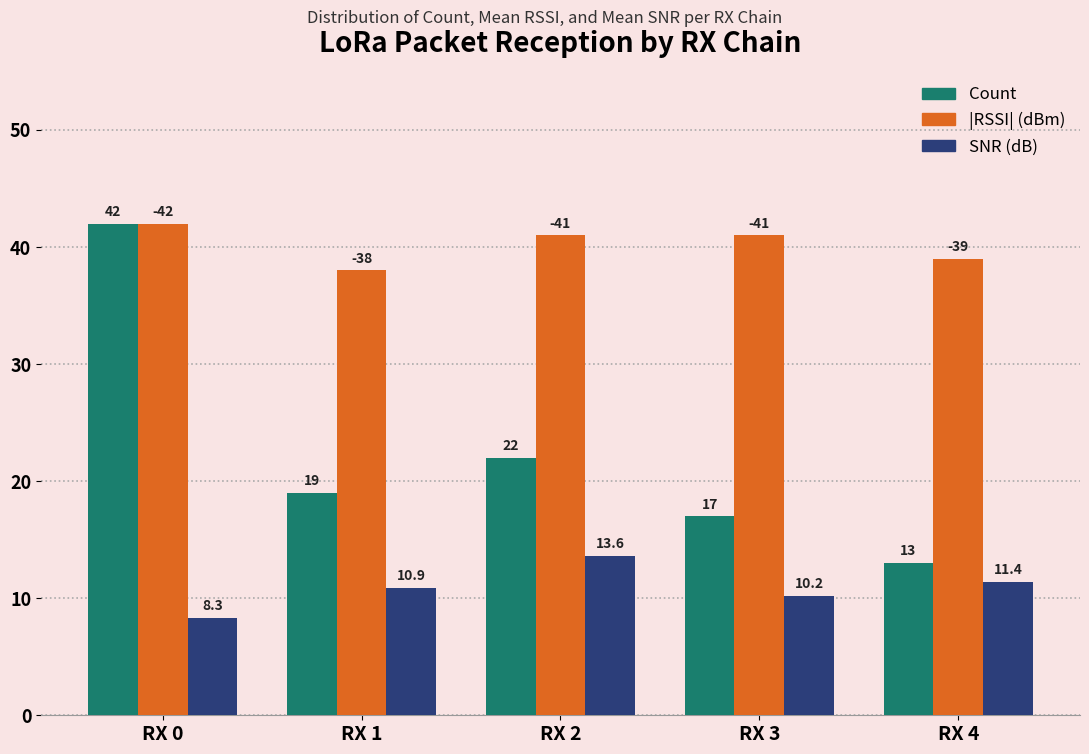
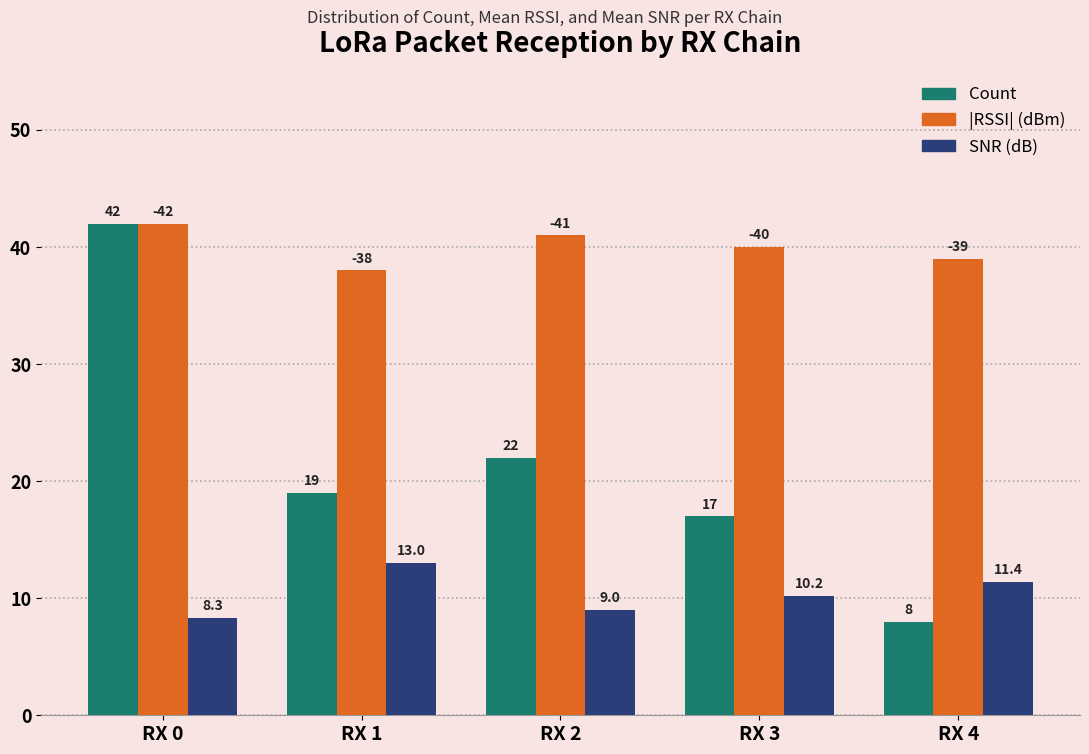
SNR (dB), RX 1: 10.9 -> 13.0
SNR (dB), RX 2: 13.6 -> 9.0
|RSSI| (dBm), RX 3: -41 -> -40
Count, RX 4: 13 -> 8
